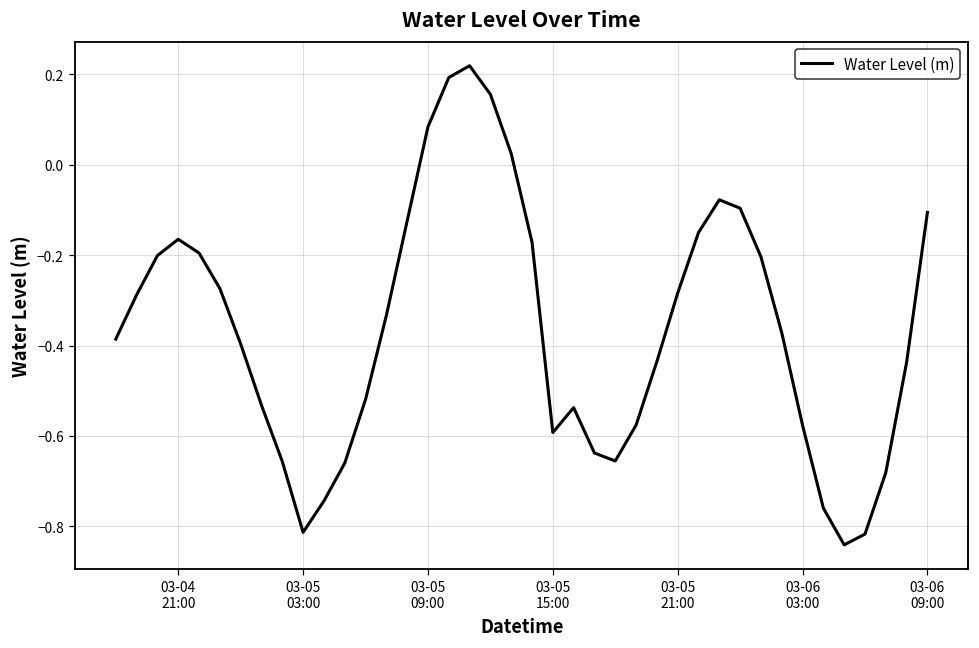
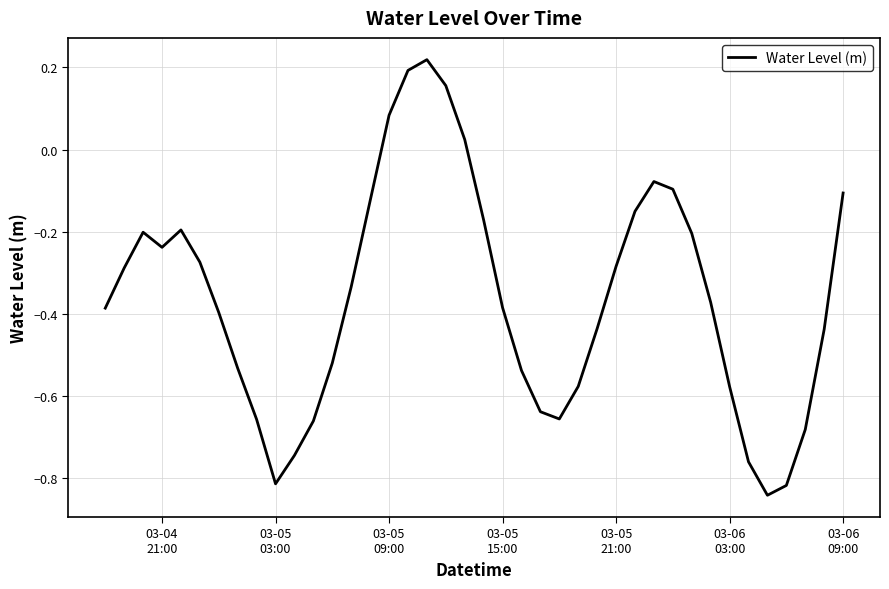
03-04 21:00: -0.17 -> -0.24
03-05 15:00: -0.59 -> -0.38
